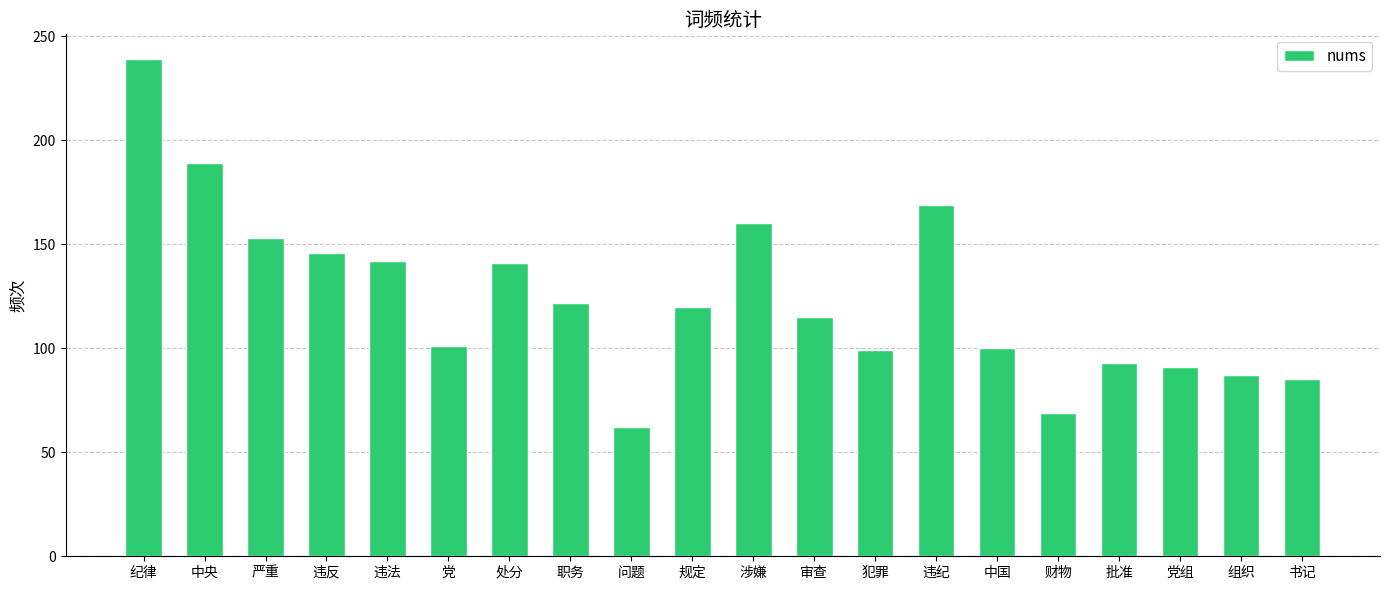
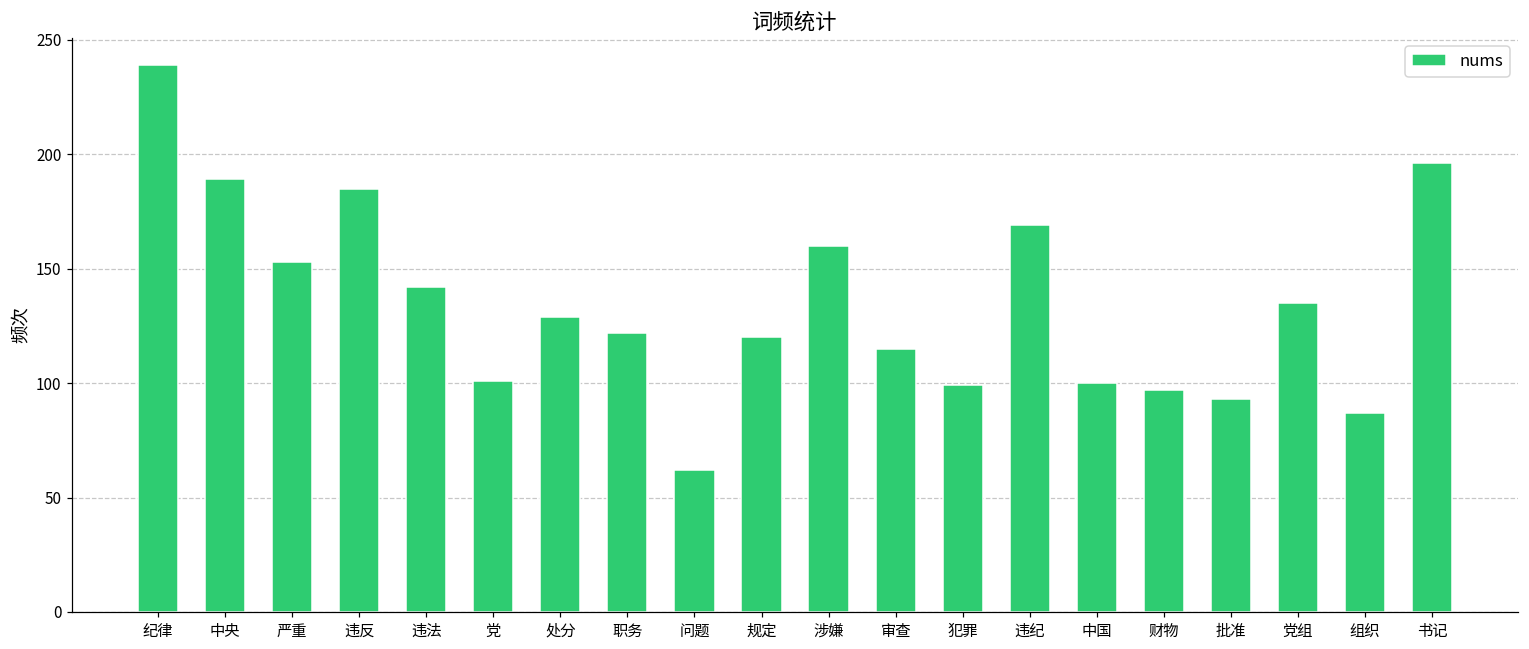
违反: 146 -> 185
处分: 141 -> 129
财物: 69 -> 97
党组: 91 -> 135
书记: 85 -> 196
